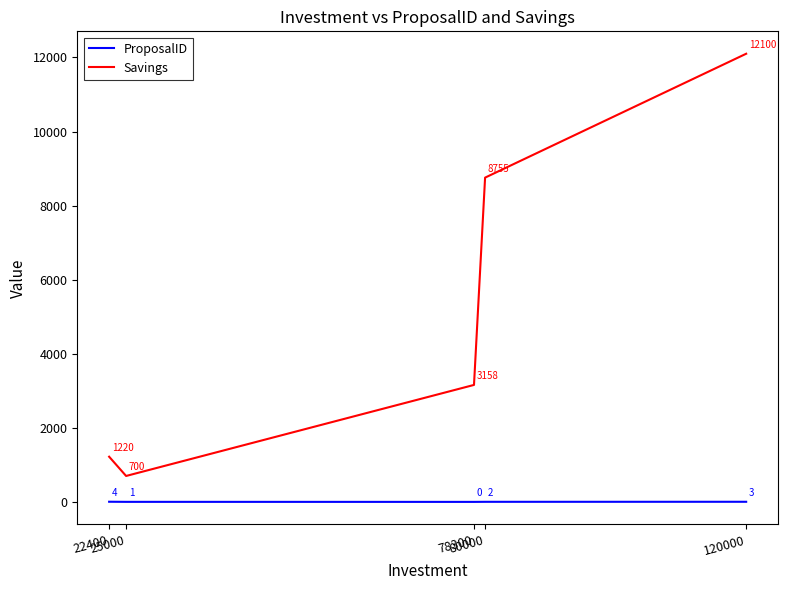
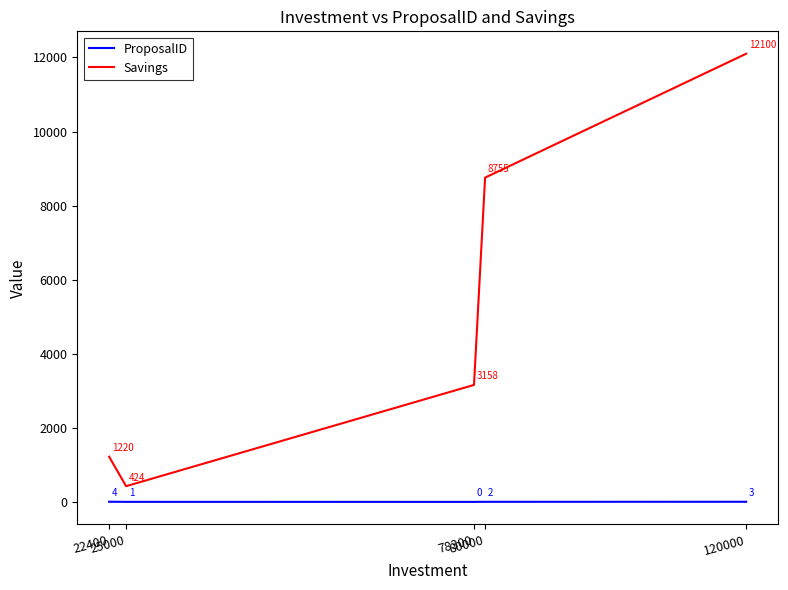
Savings, 25000: 700 -> 424
